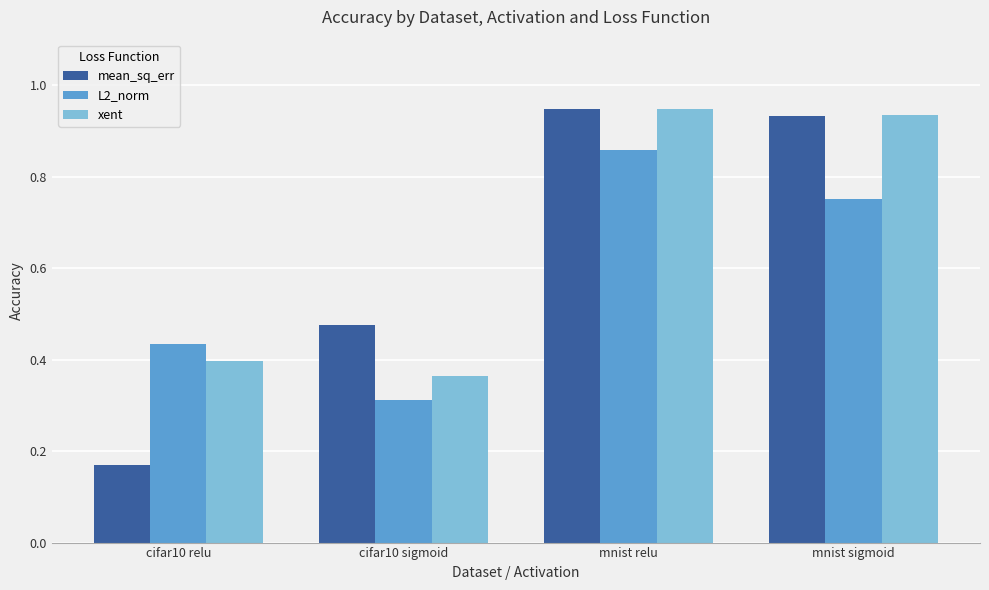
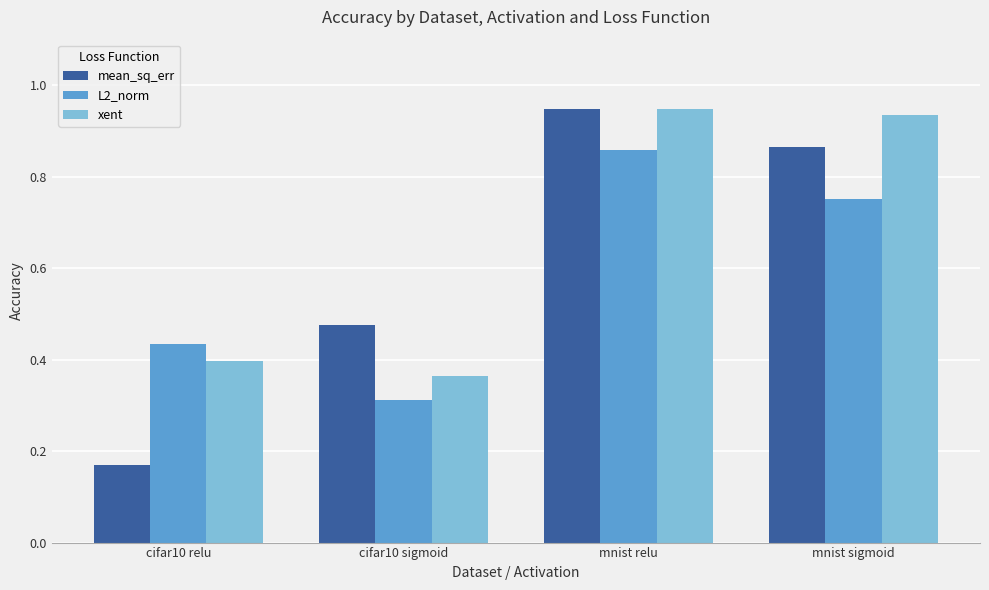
mean_sq_err, mnist sigmoid: 0.93 -> 0.87
